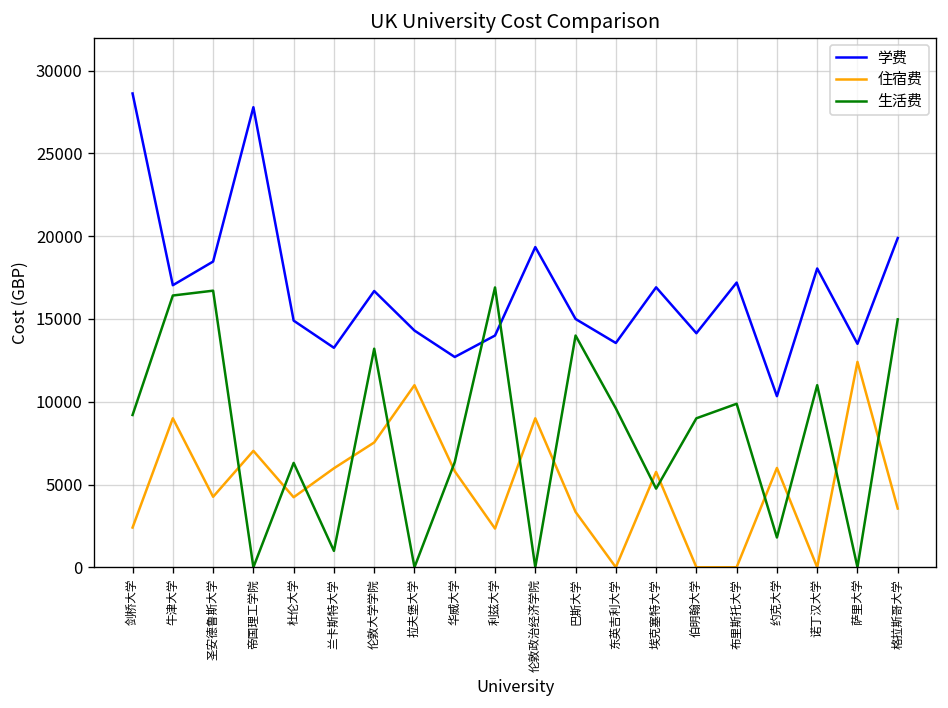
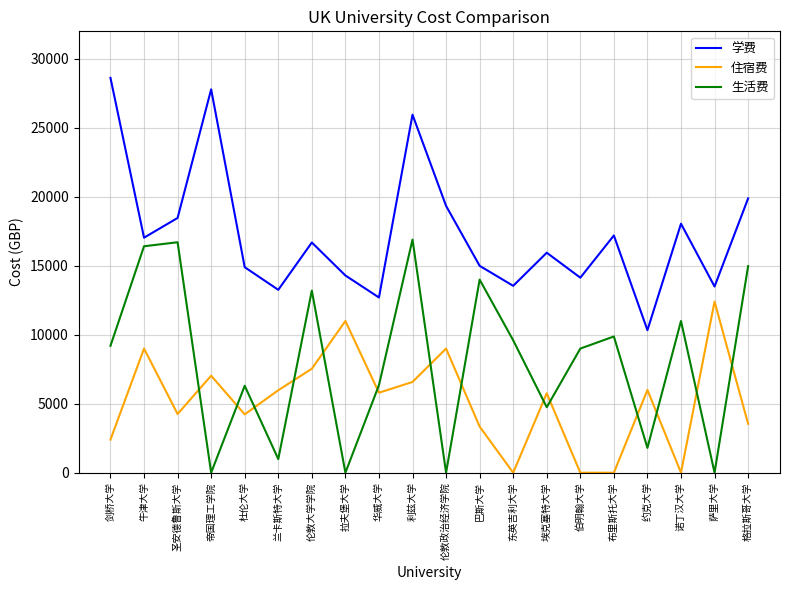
学费, 利兹大学: 14000 -> 26000
住宿费, 利兹大学: 2300 -> 6600
学费, 埃克塞特大学: 16900 -> 16000
